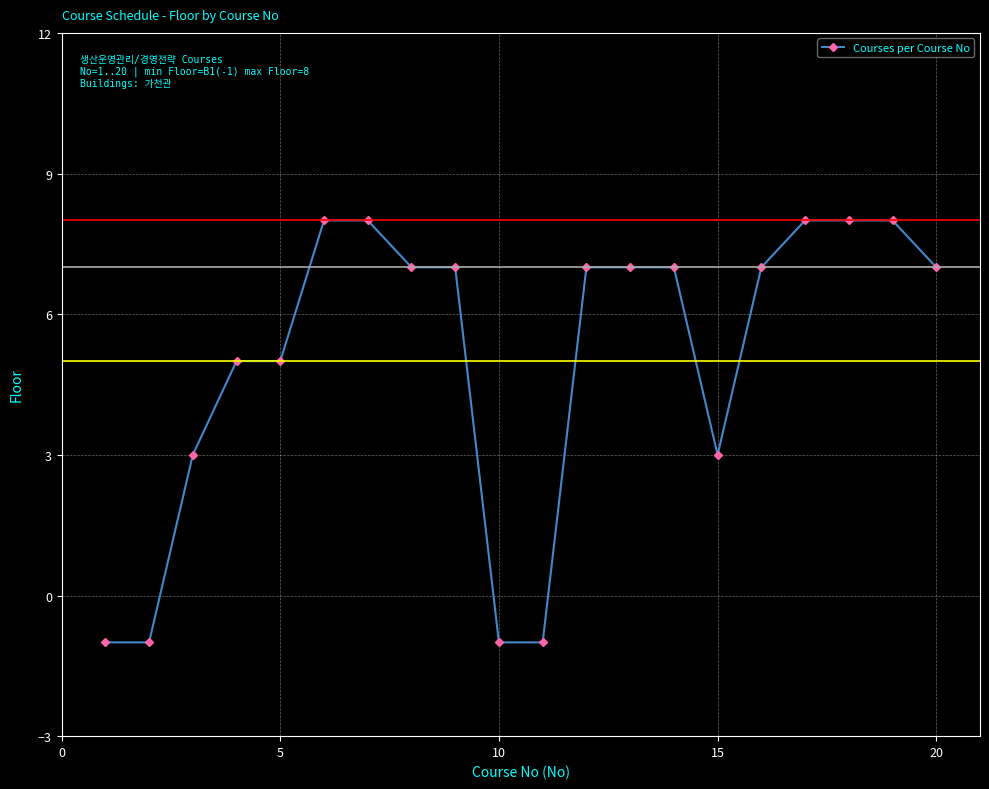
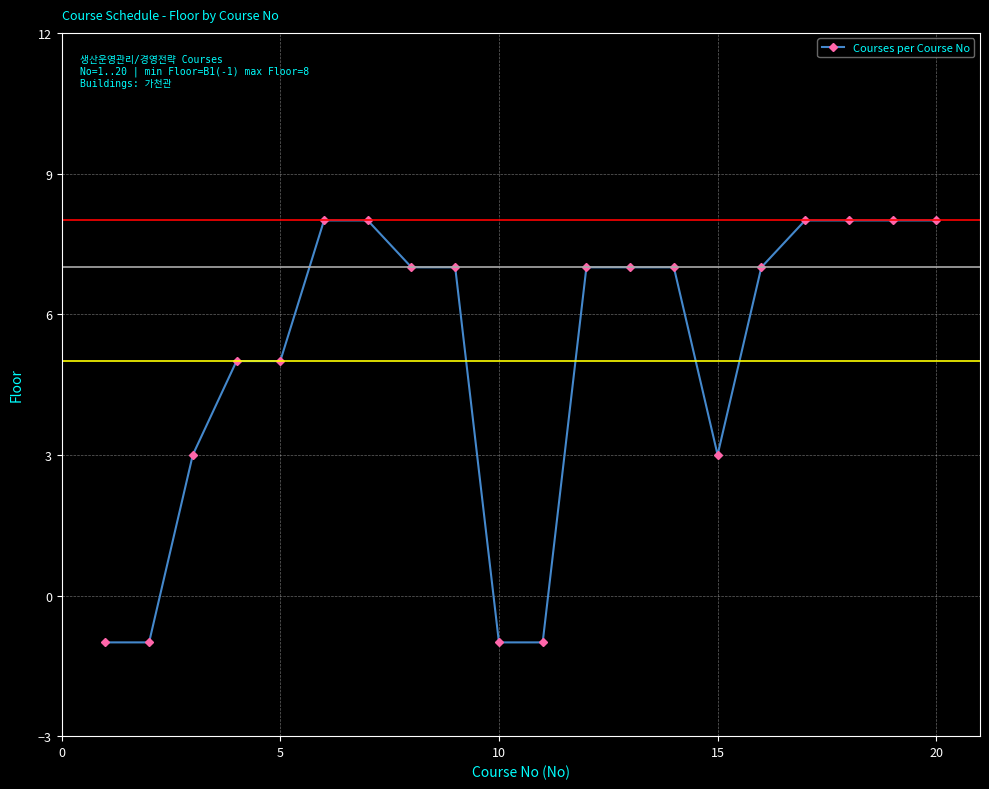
20: 7 -> 8
